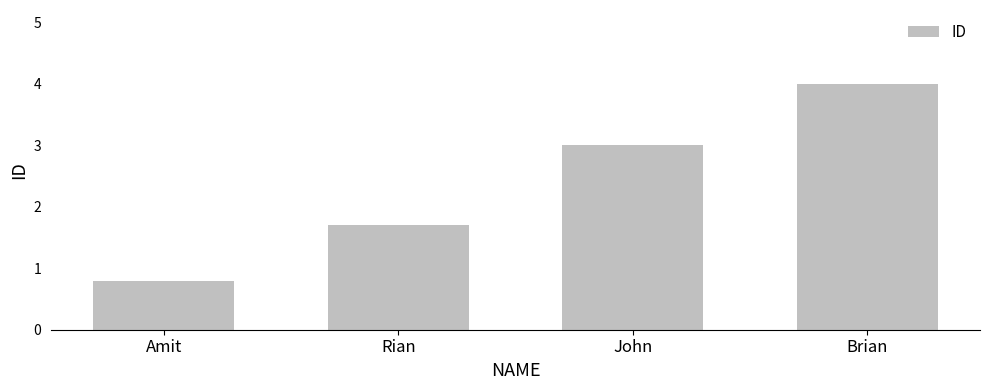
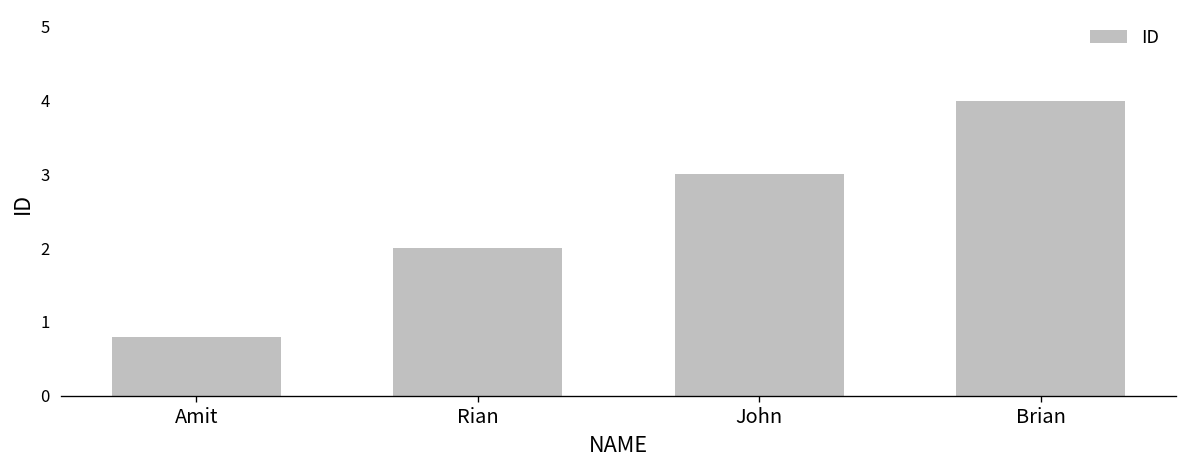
Rian: 1.7 -> 2.0
